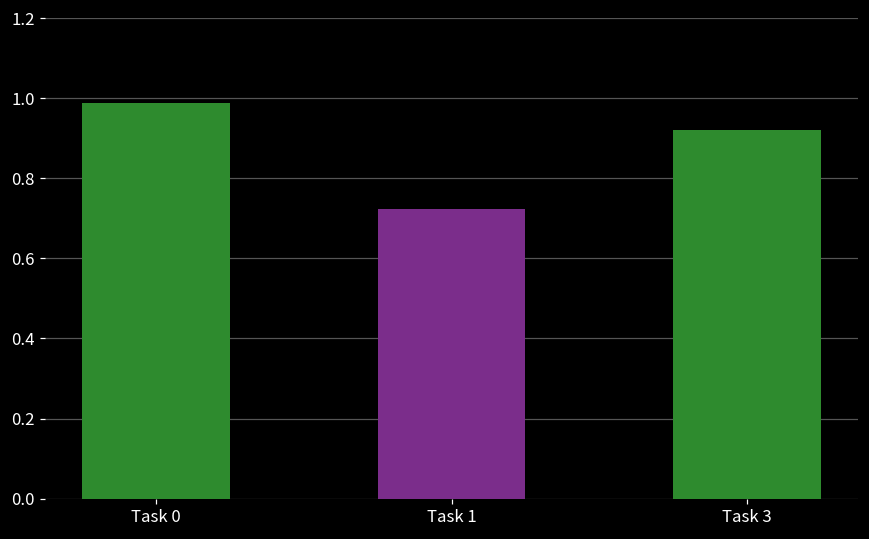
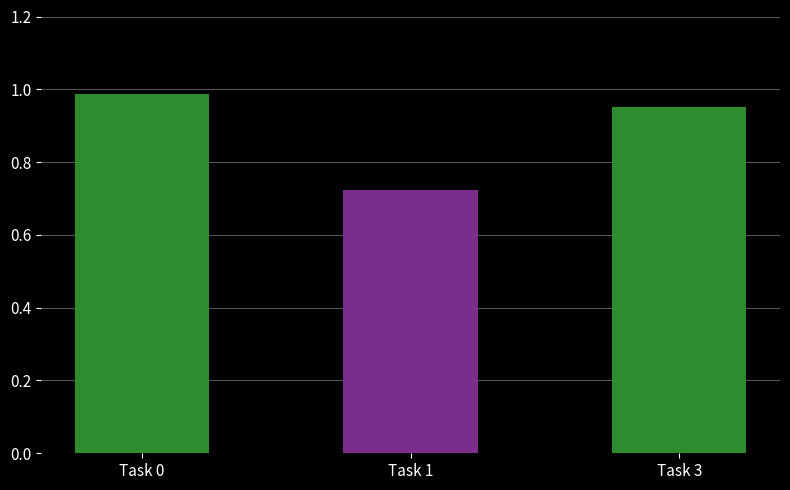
Task 3: 0.92 -> 0.95
